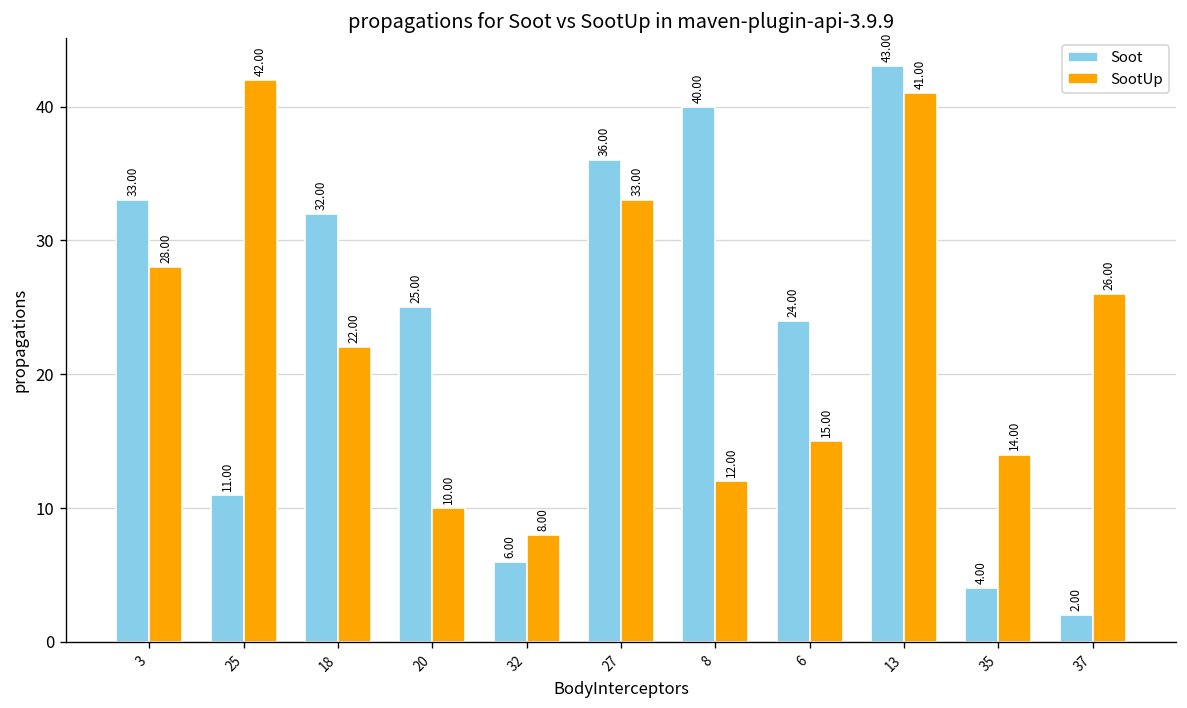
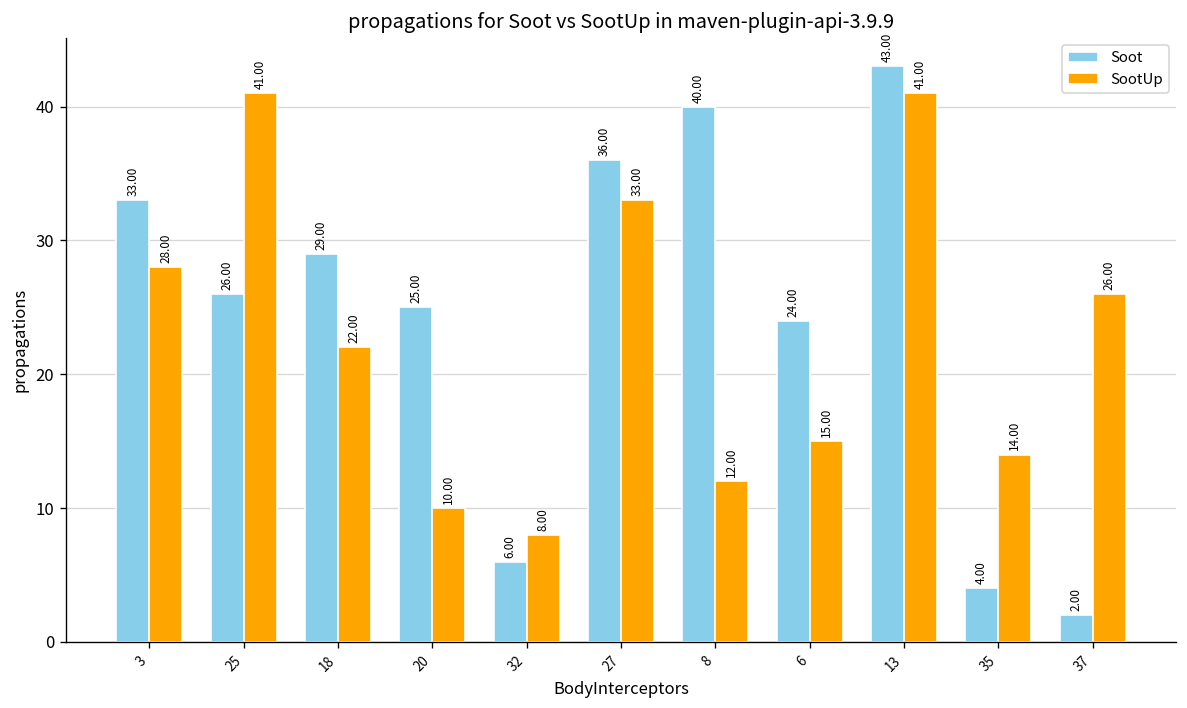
Soot, 25: 11.00 -> 26.00
SootUp, 25: 42.00 -> 41.00
Soot, 18: 32.00 -> 29.00
